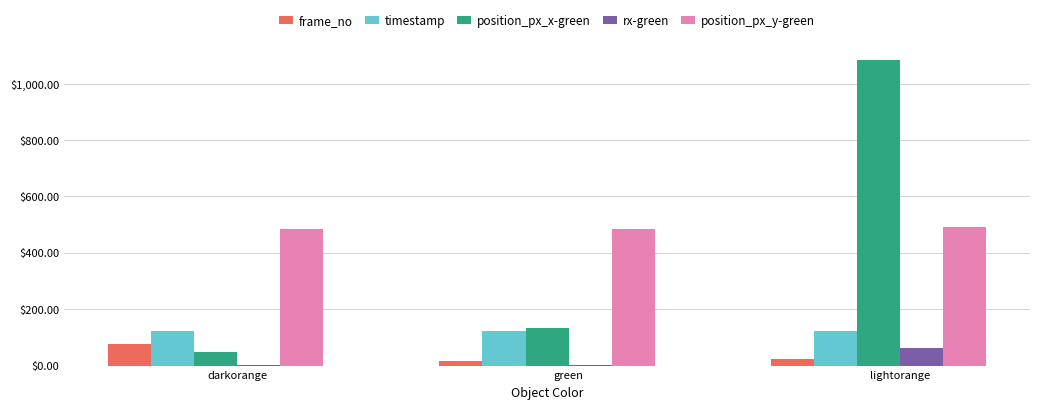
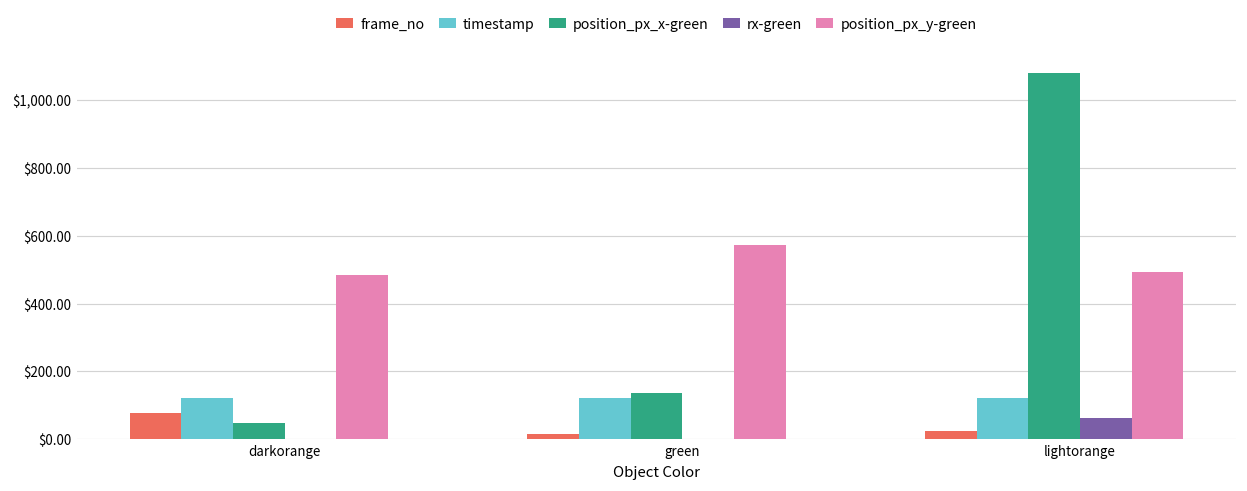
position_px_y-green, green: $490 -> $570
